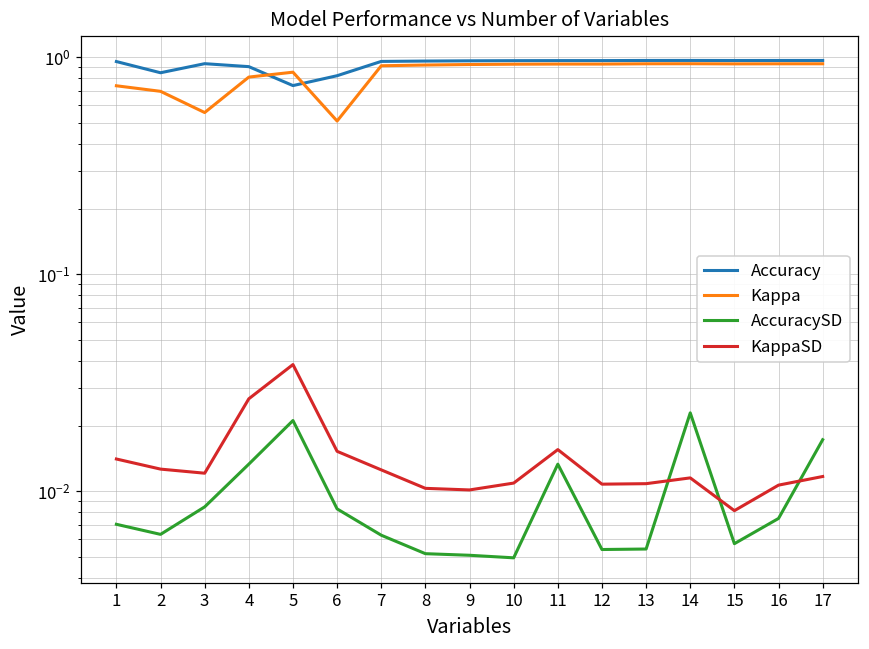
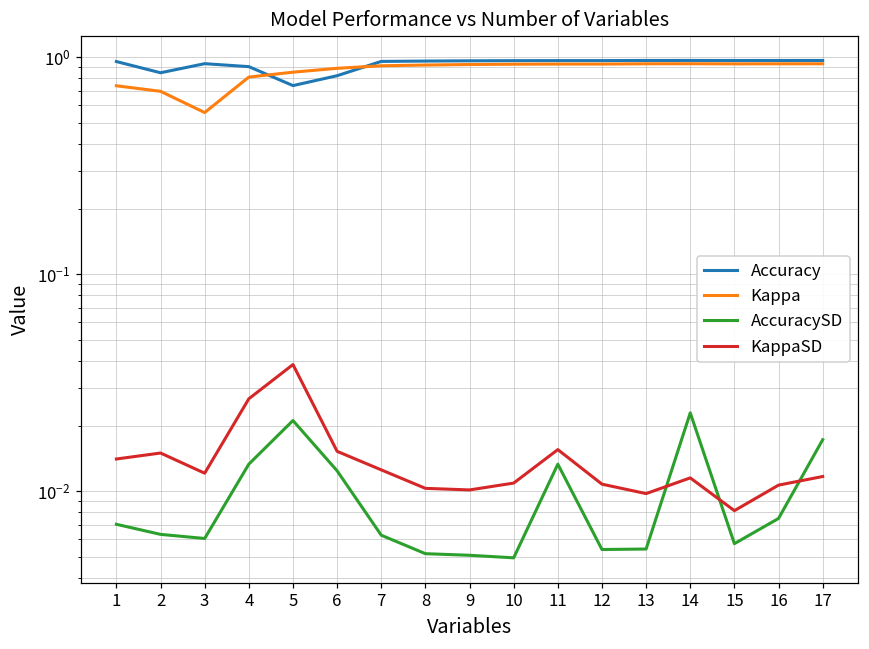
KappaSD, 2: 0.013 -> 0.015
AccuracySD, 3: 0.0085 -> 0.0061
Kappa, 6: 0.51 -> 0.9
AccuracySD, 6: 0.0083 -> 0.012
KappaSD, 13: 0.011 -> 0.010
